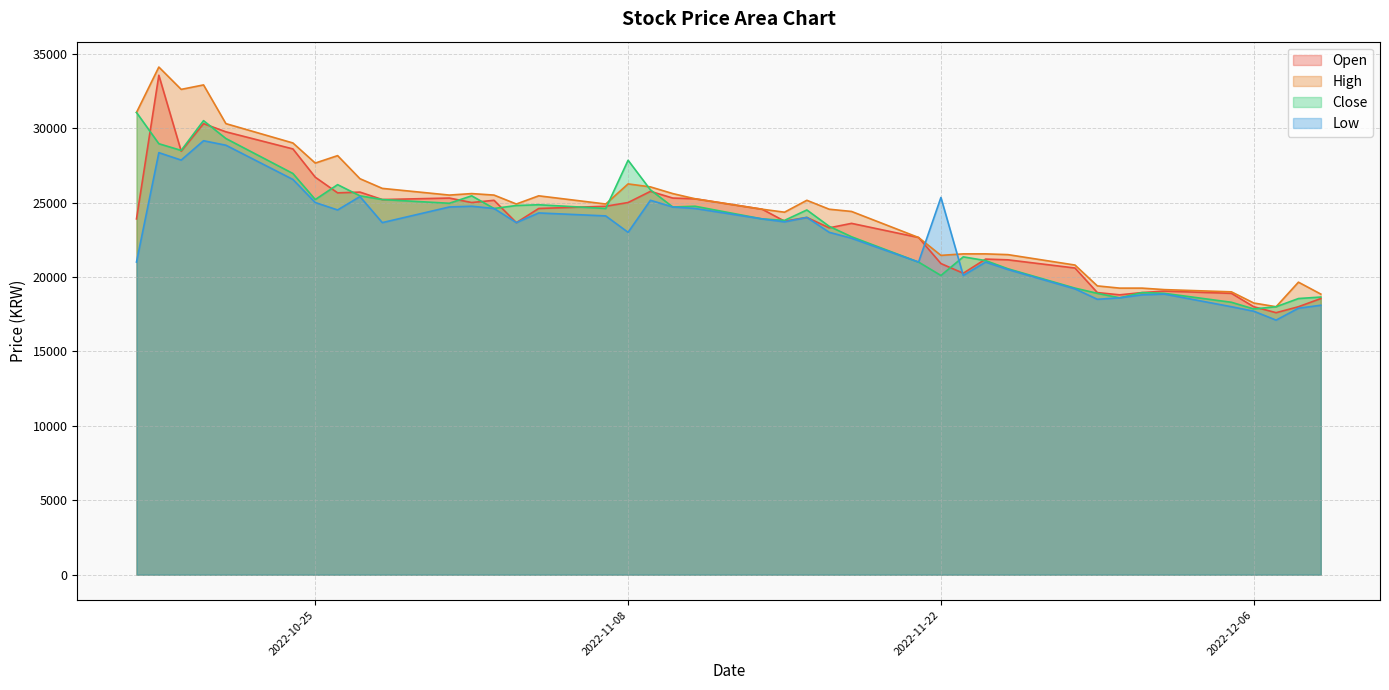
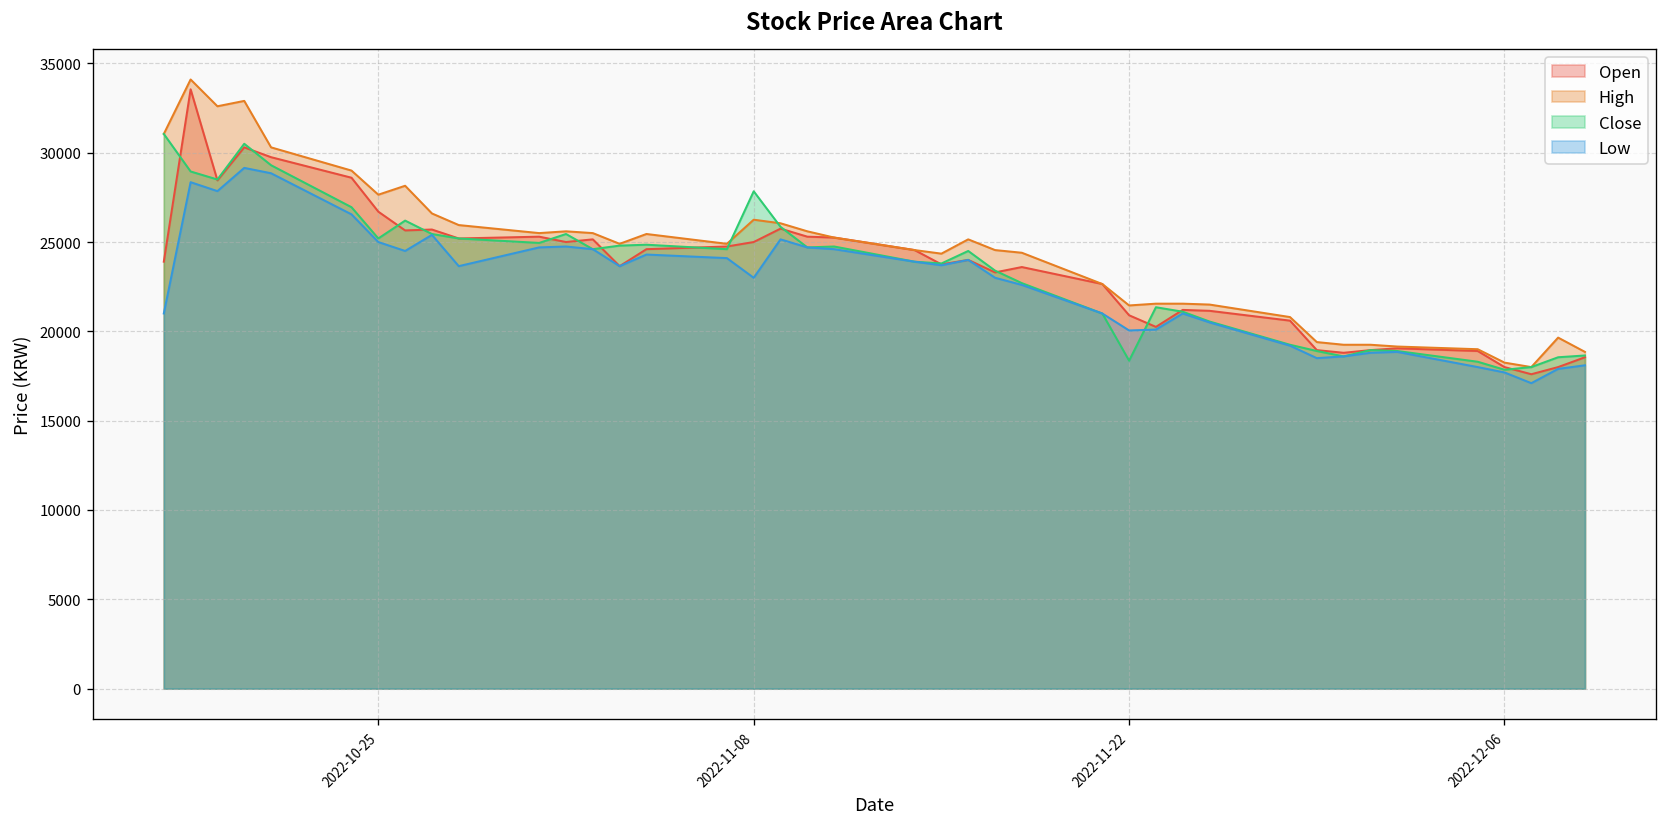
Close, 2022-11-22: 20100 -> 18400
Low, 2022-11-22: 25300 -> 20100
